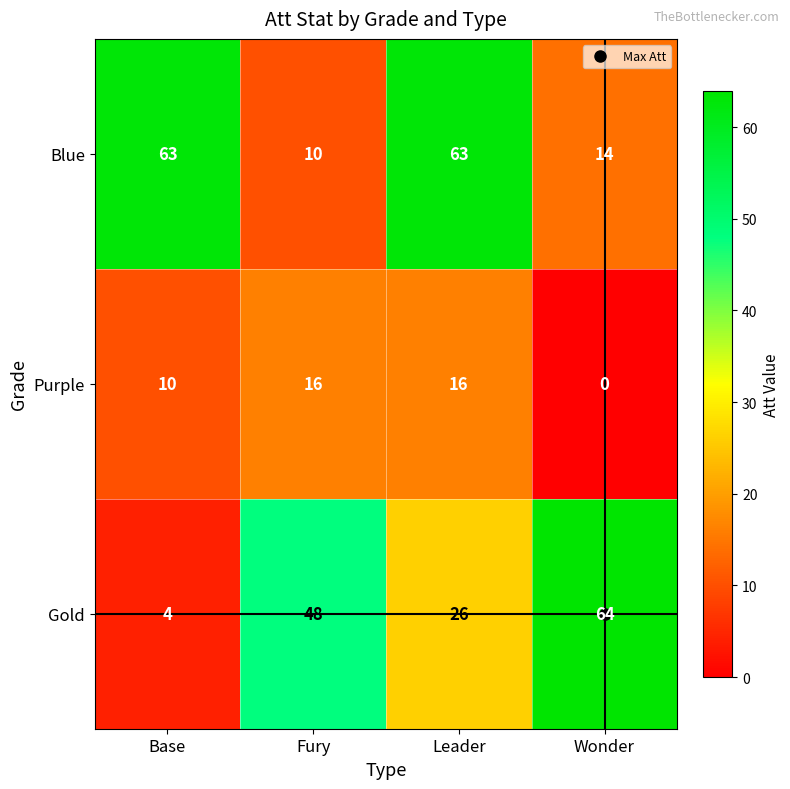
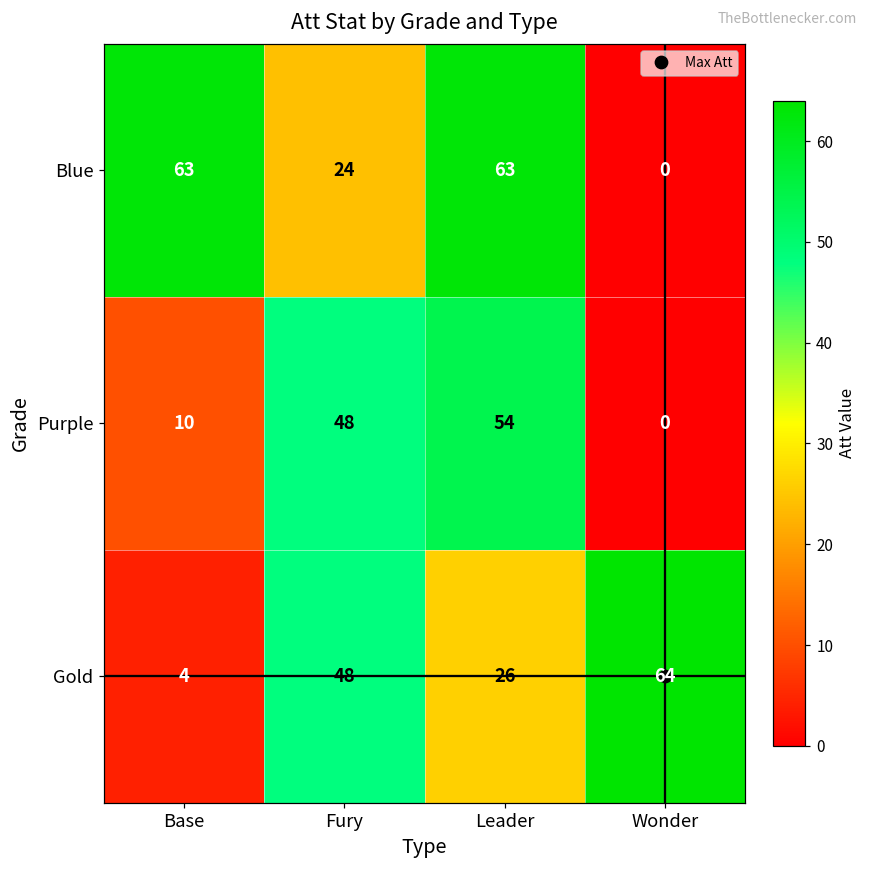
Blue, Fury: 10 -> 24
Blue, Wonder: 14 -> 0
Purple, Fury: 16 -> 48
Purple, Leader: 16 -> 54
